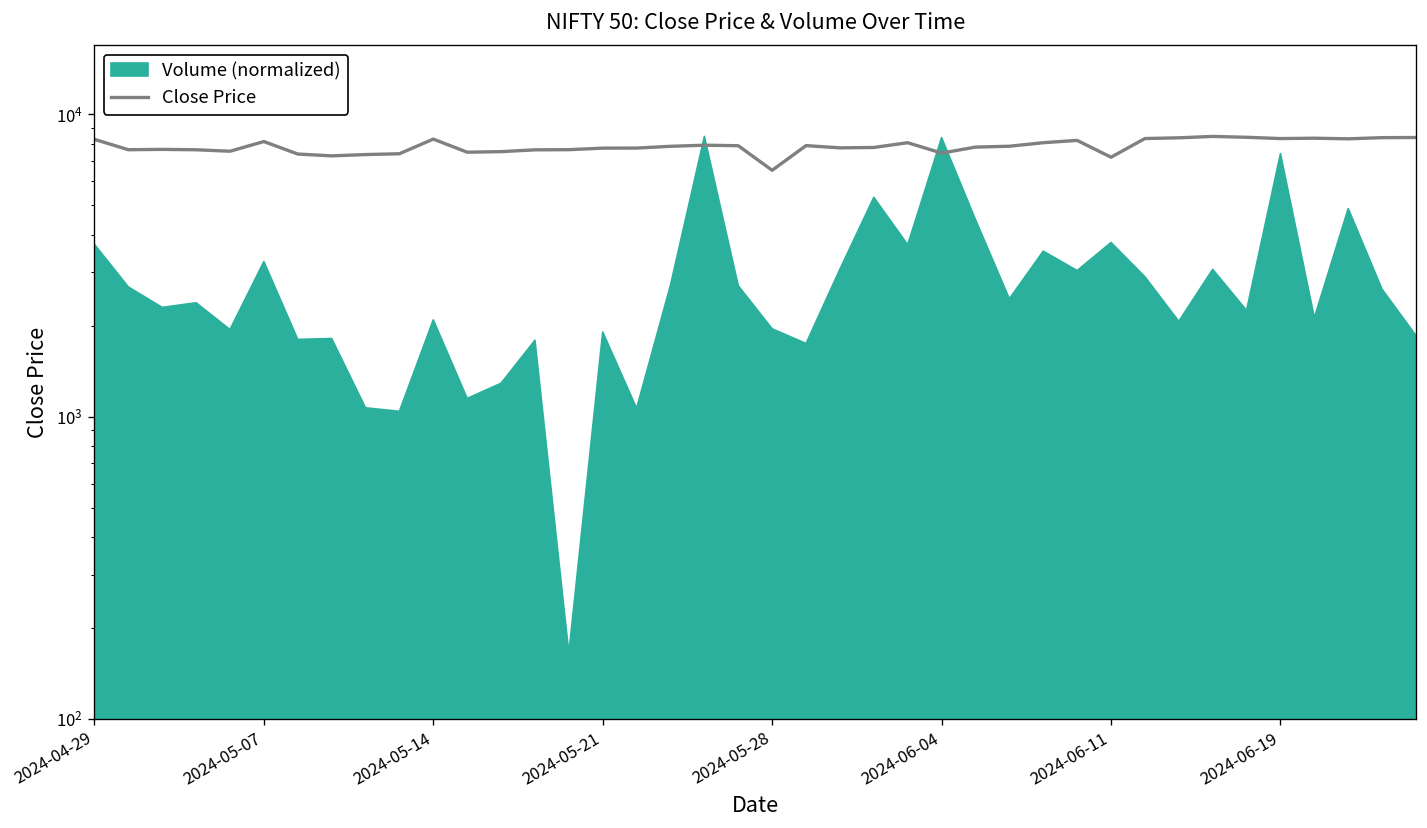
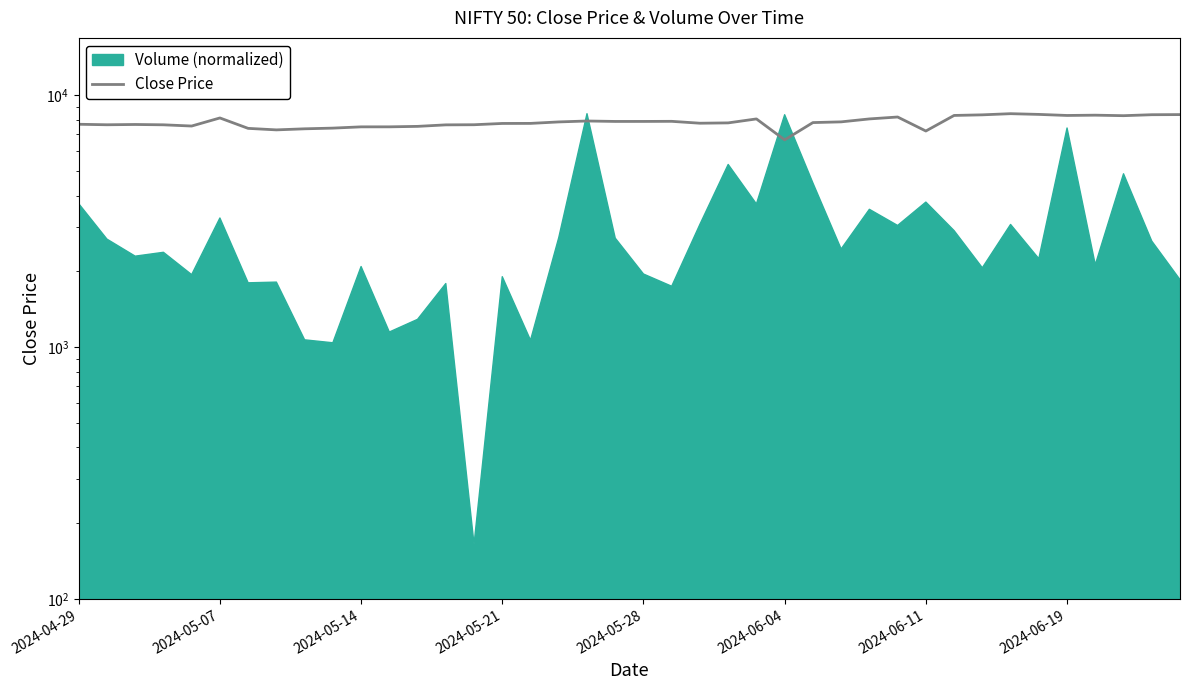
Close Price, 2024-04-29: 8300 -> 7700
Close Price, 2024-05-14: 8300 -> 7500
Close Price, 2024-05-28: 6500 -> 7900
Close Price, 2024-06-04: 7400 -> 6700
